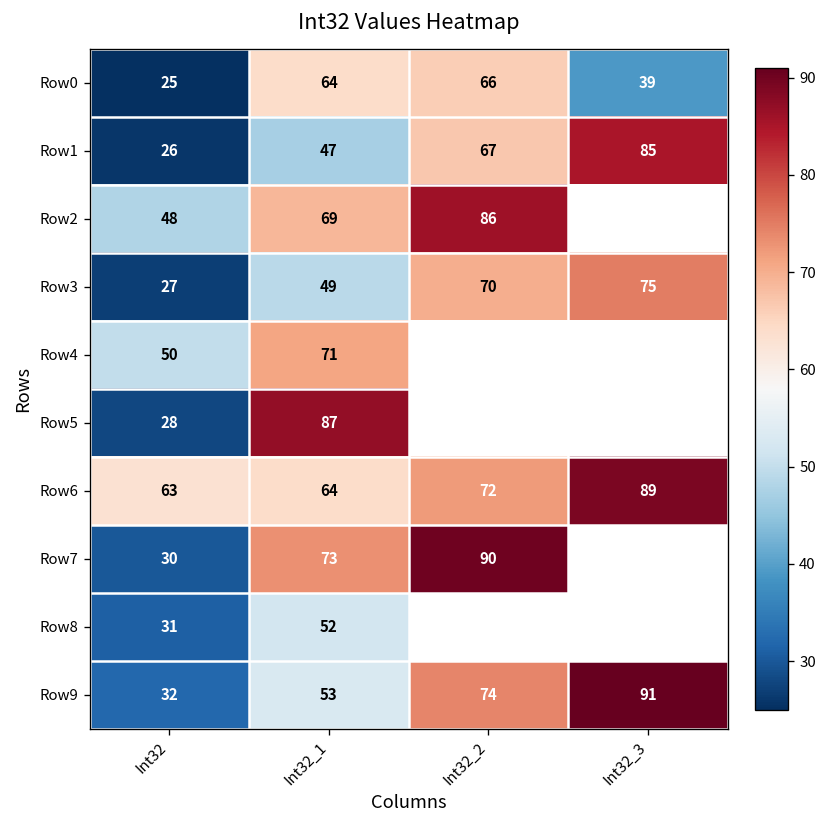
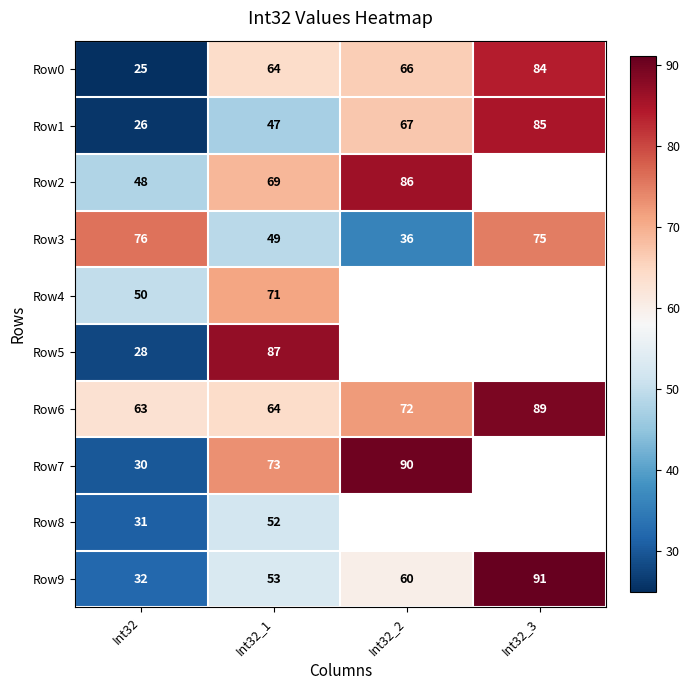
Row0, Int32_3: 39 -> 84
Row3, Int32: 27 -> 76
Row3, Int32_2: 70 -> 36
Row9, Int32_2: 74 -> 60
